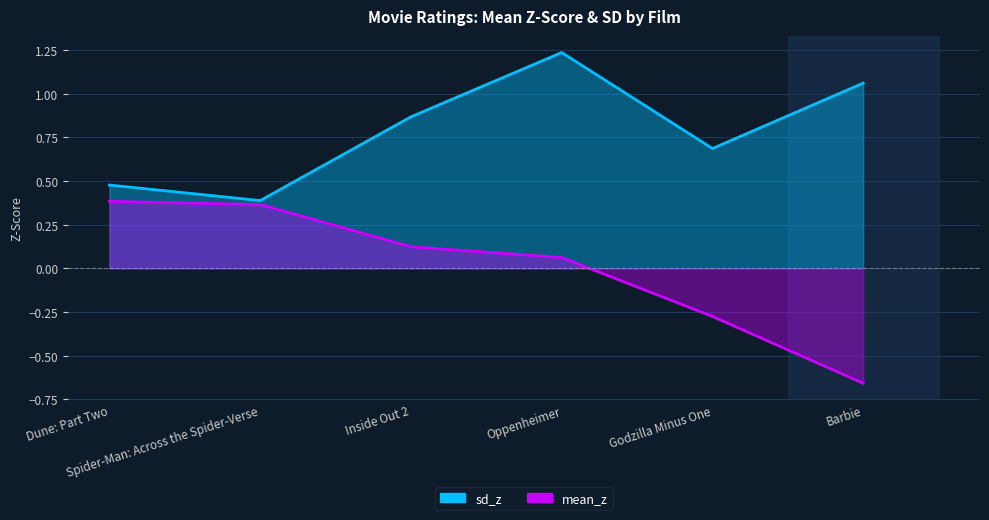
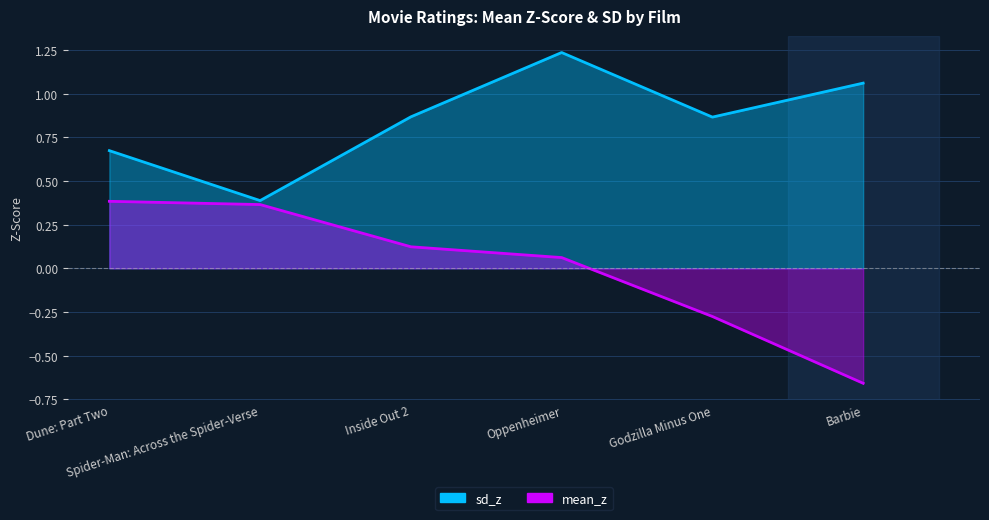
sd_z, Dune: Part Two: 0.48 -> 0.67
sd_z, Godzilla Minus One: 0.69 -> 0.87
